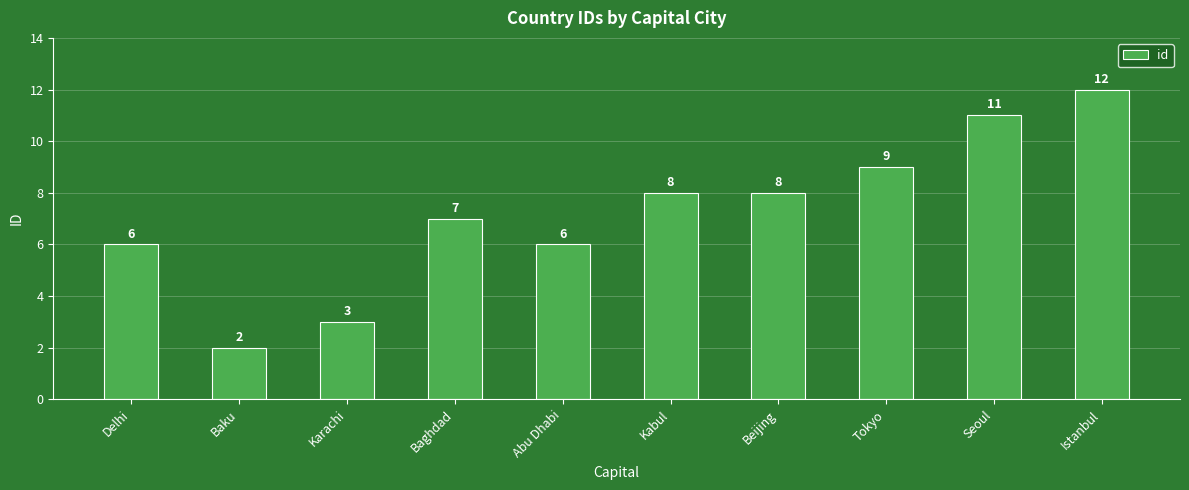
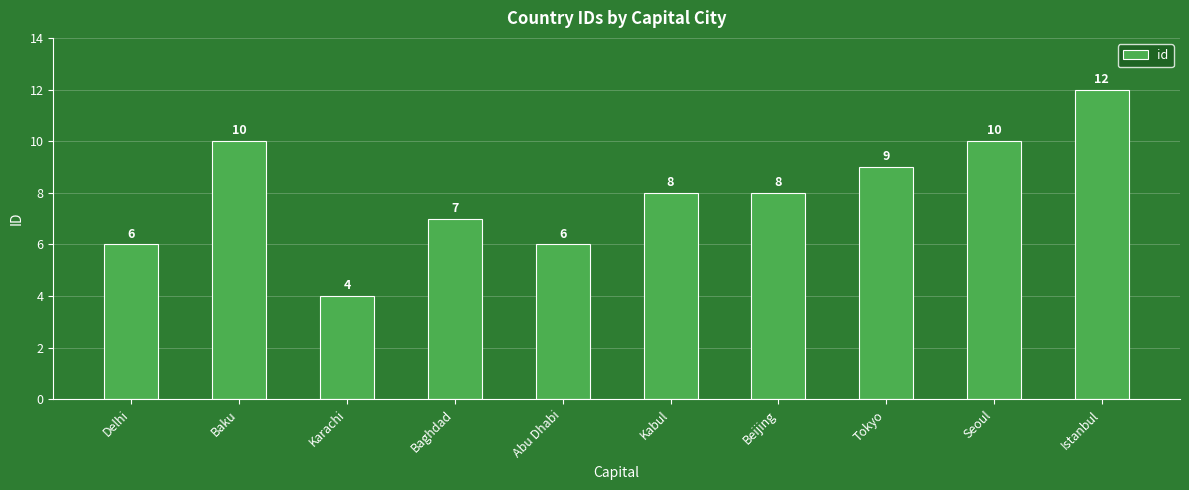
Baku: 2 -> 10
Karachi: 3 -> 4
Seoul: 11 -> 10
